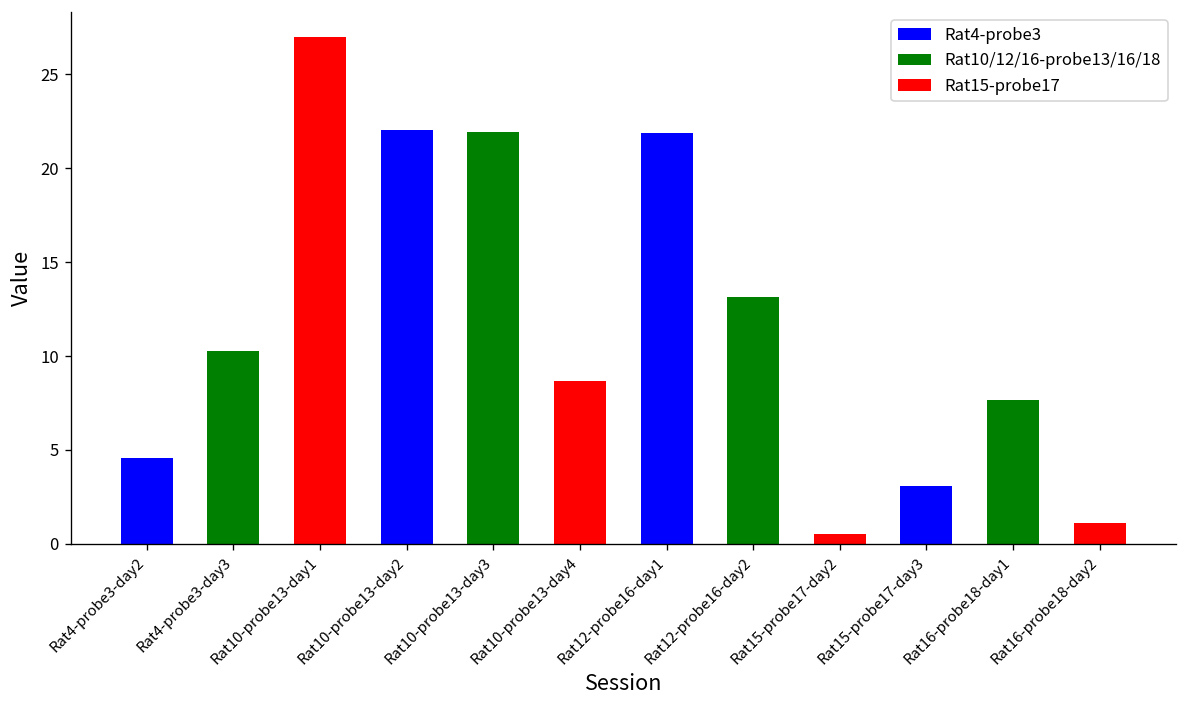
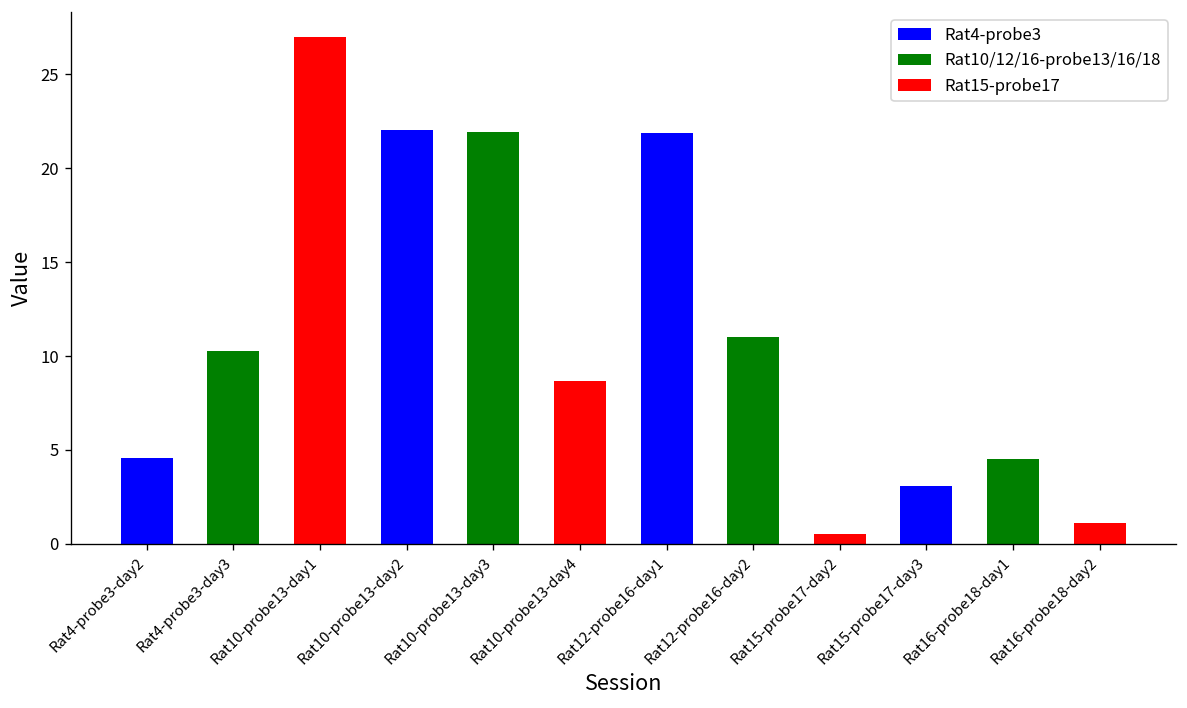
Rat12-probe16-day2: 13.2 -> 11.0
Rat16-probe18-day1: 7.7 -> 4.5
